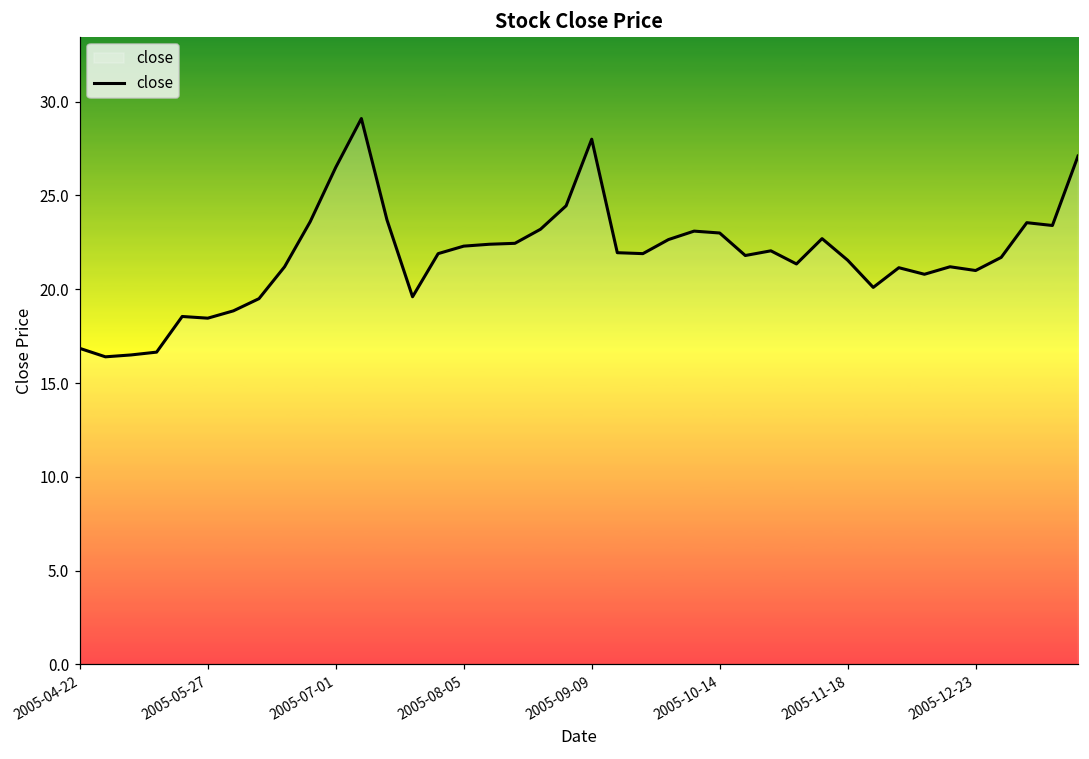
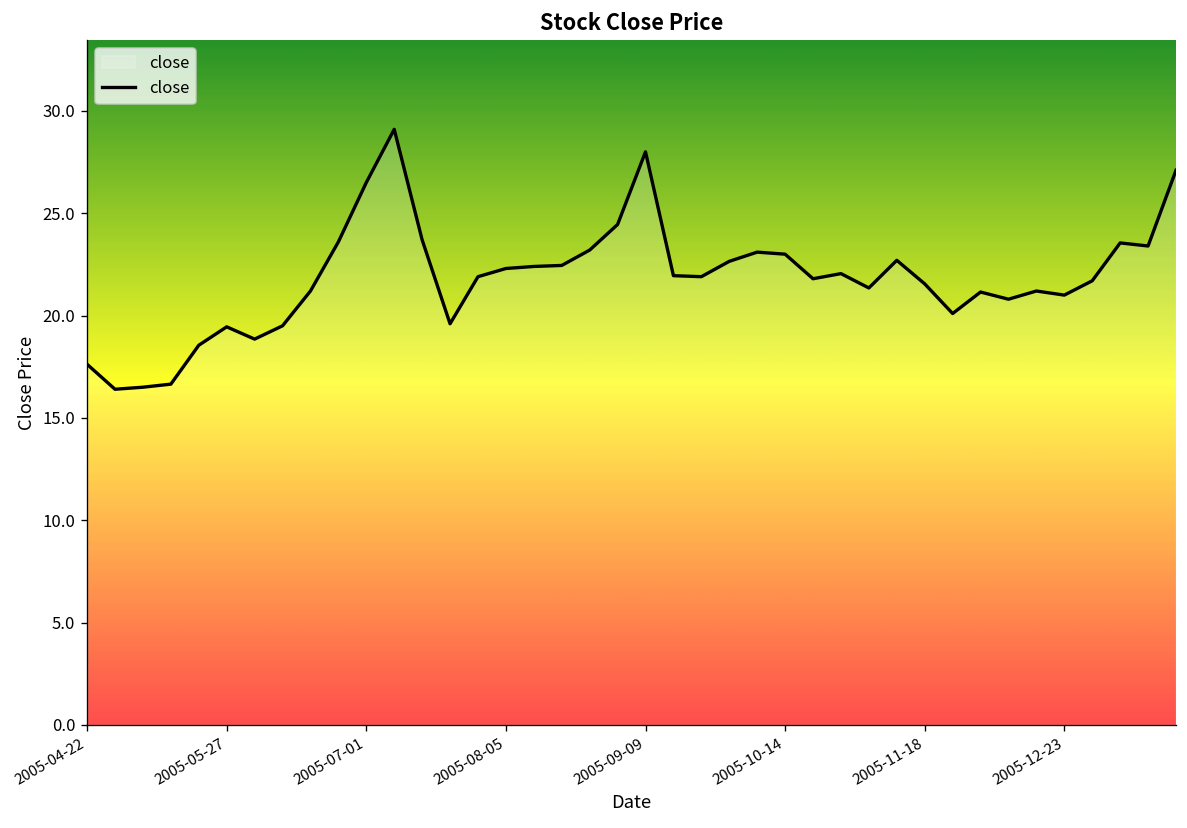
2005-04-22: 16.9 -> 17.6
2005-05-27: 18.5 -> 19.5
